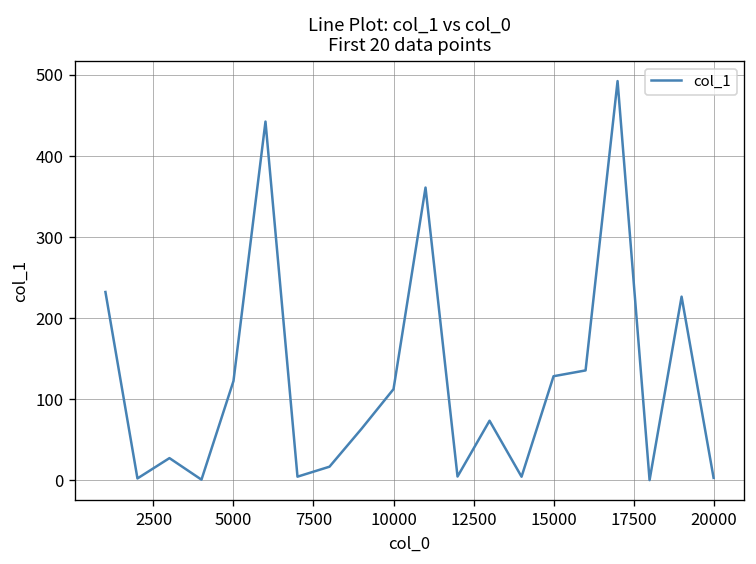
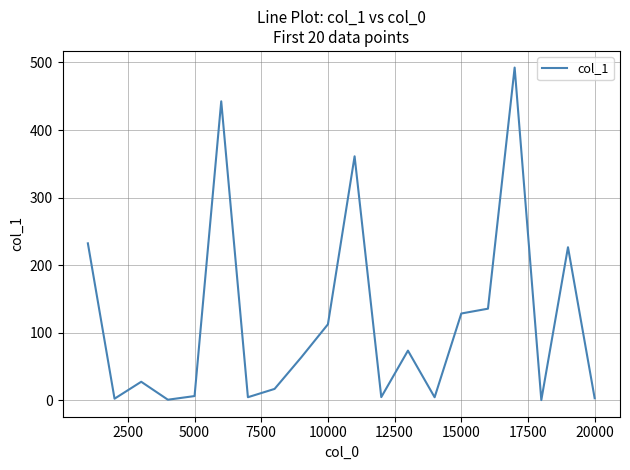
5000: 120 -> 10
